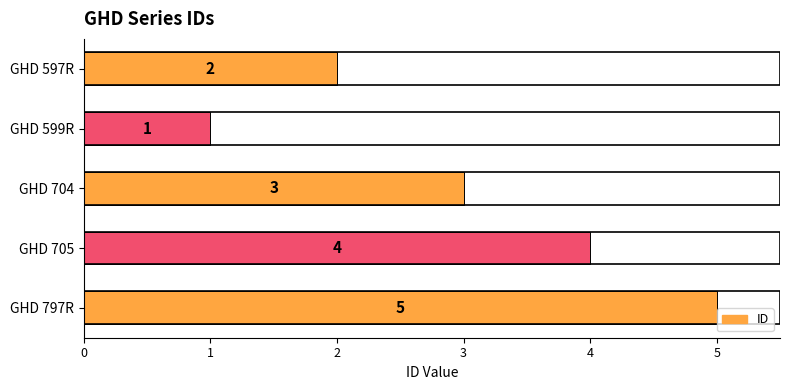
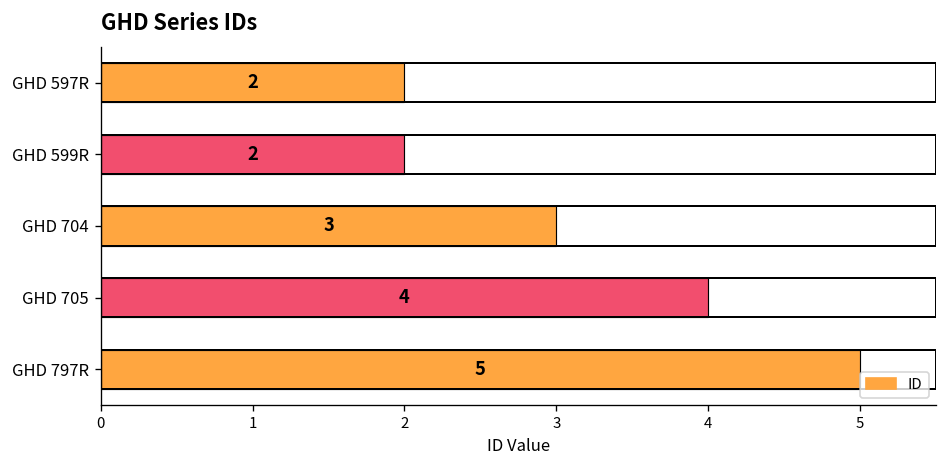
GHD 599R: 1 -> 2
